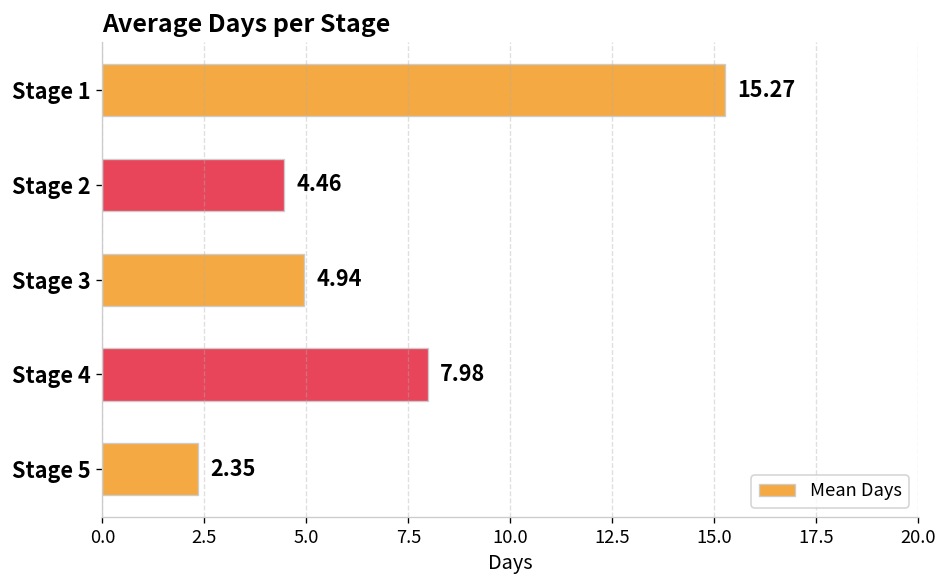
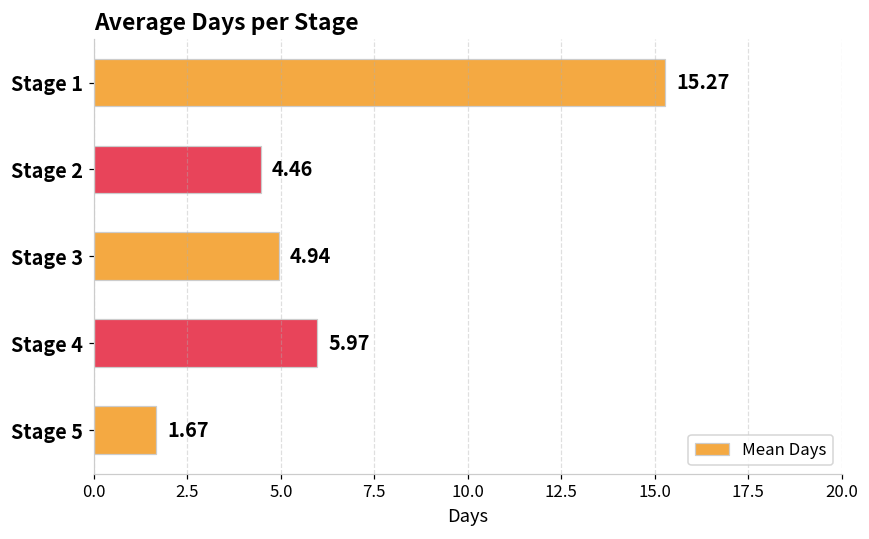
Stage 4: 7.98 -> 5.97
Stage 5: 2.35 -> 1.67
